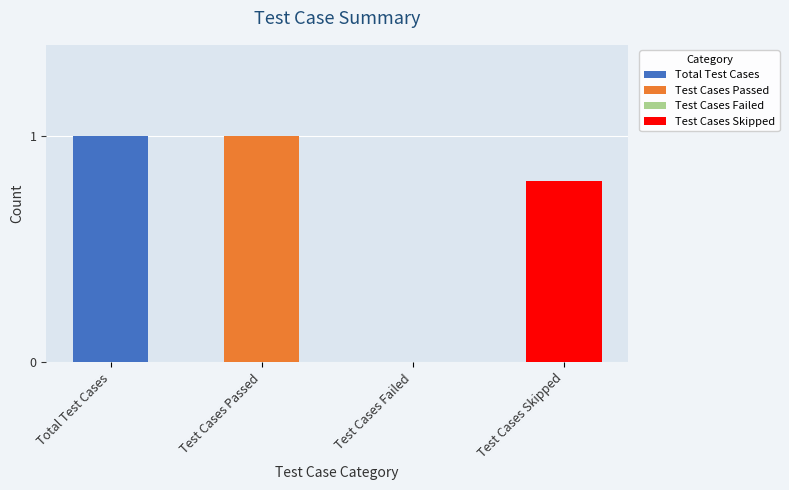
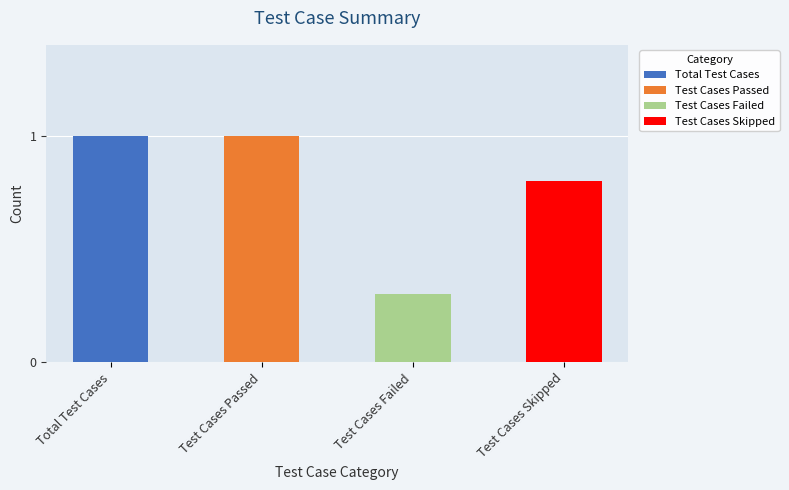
Test Cases Failed: 0.0 -> 0.3
